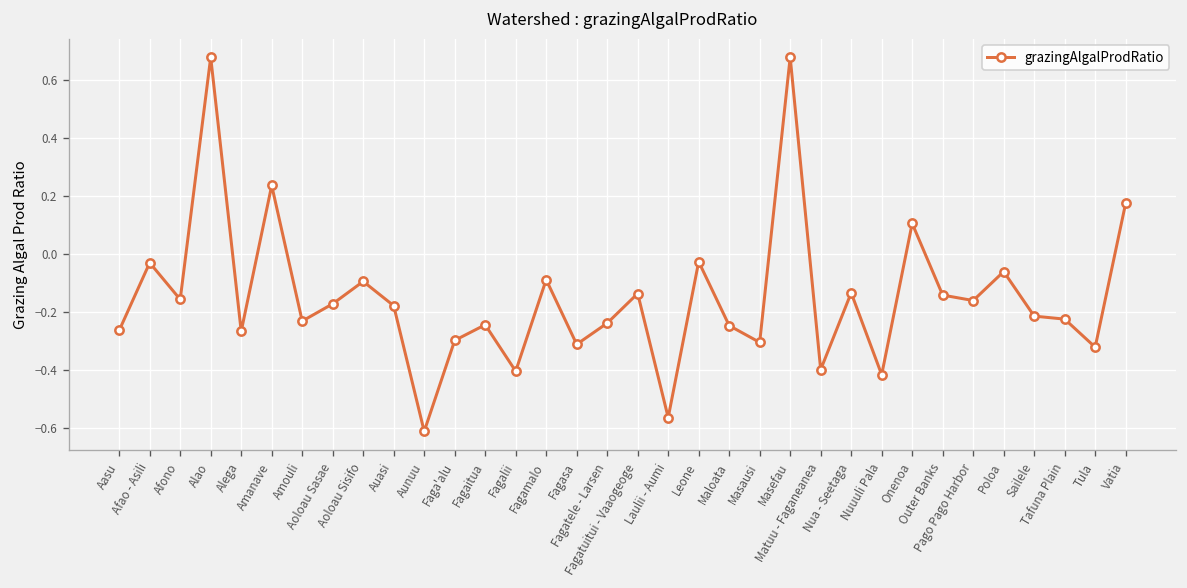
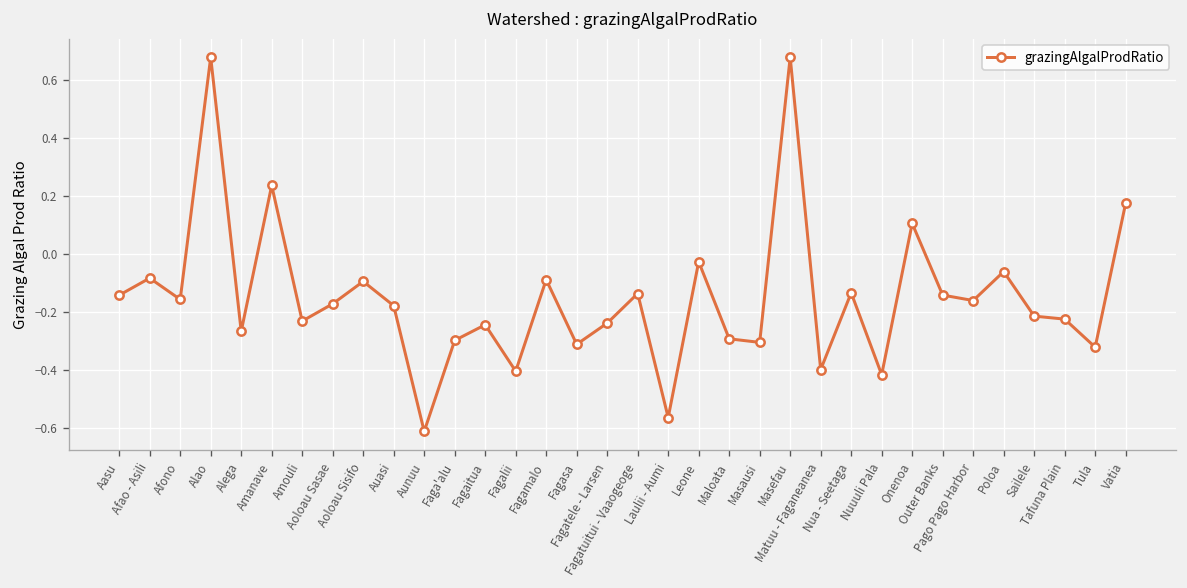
Aasu: -0.26 -> -0.14
Afao - Asili: -0.03 -> -0.08
Maloata: -0.25 -> -0.29
